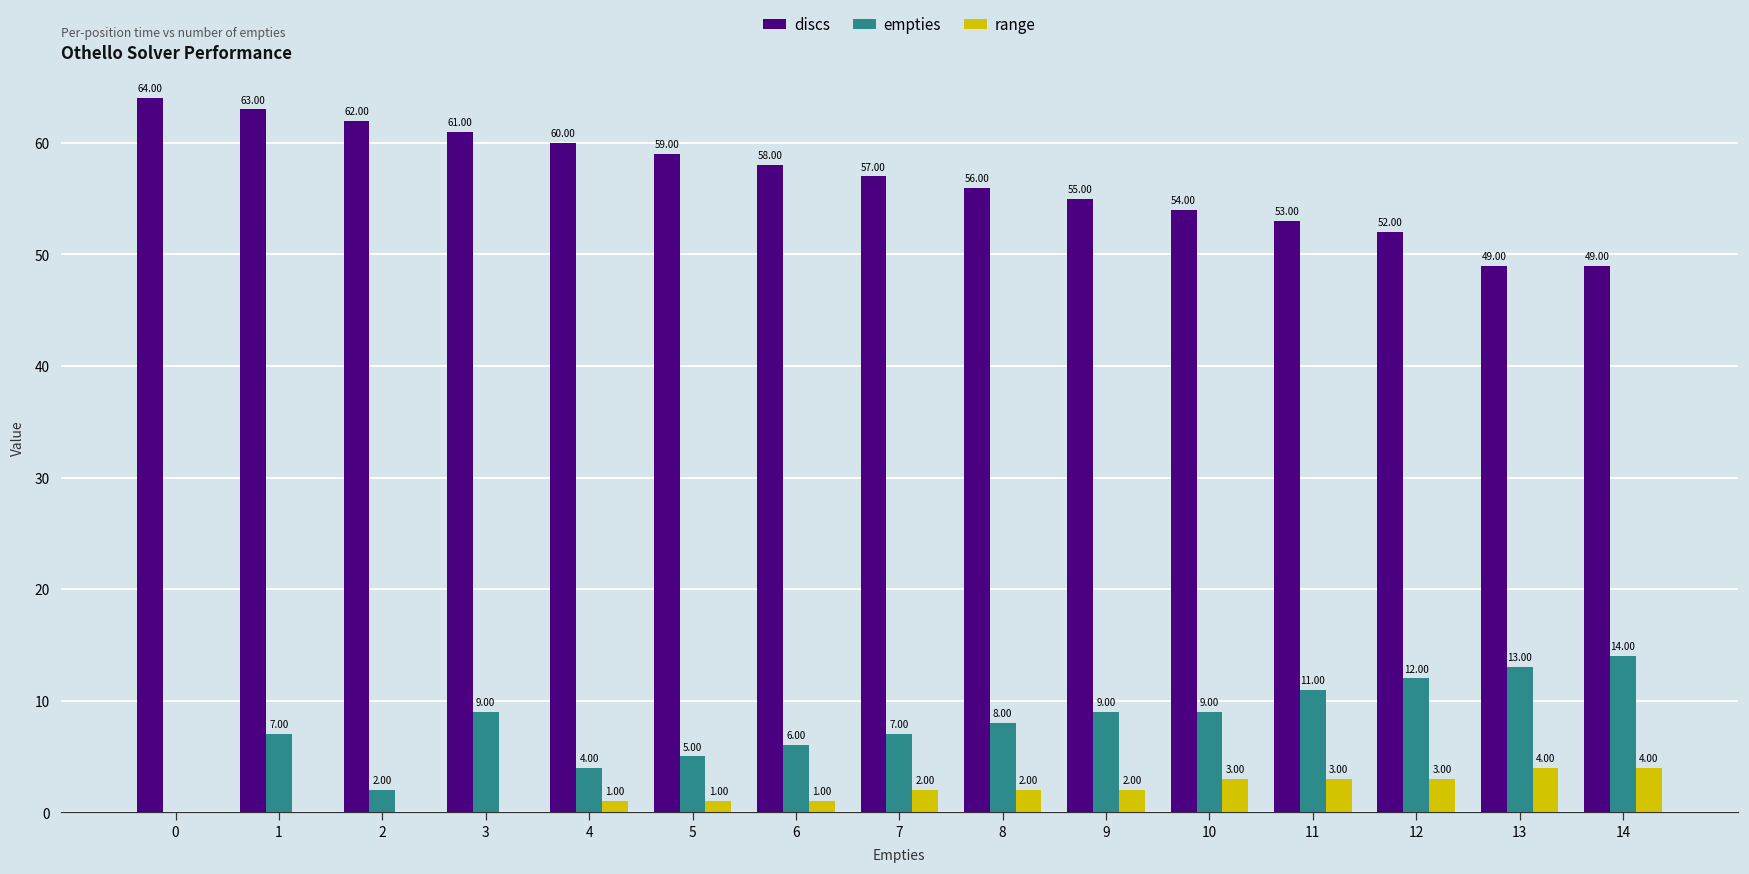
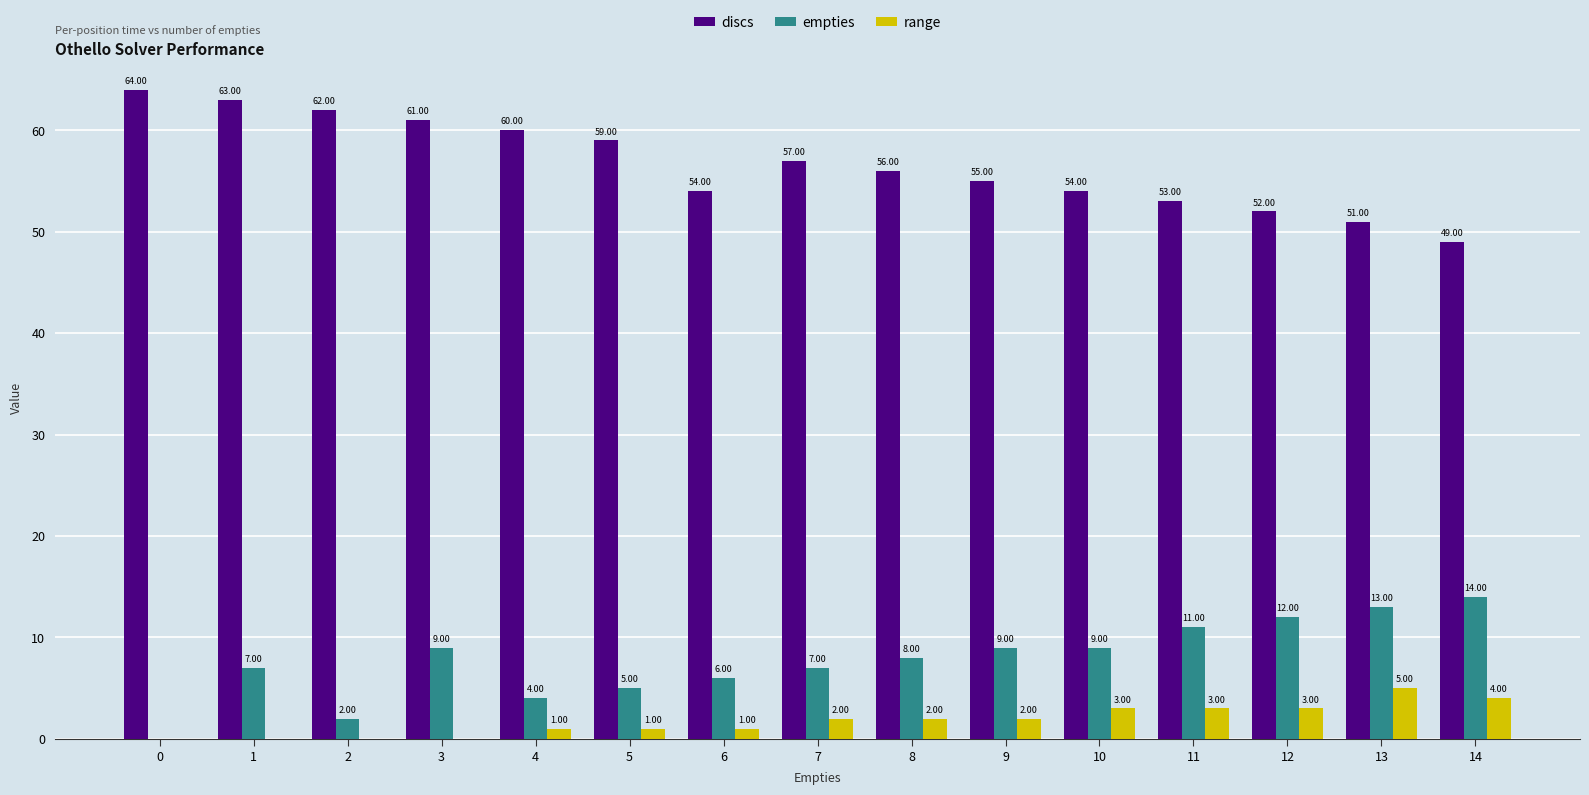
discs, 6: 58.00 -> 54.00
discs, 13: 49.00 -> 51.00
range, 13: 4.00 -> 5.00
